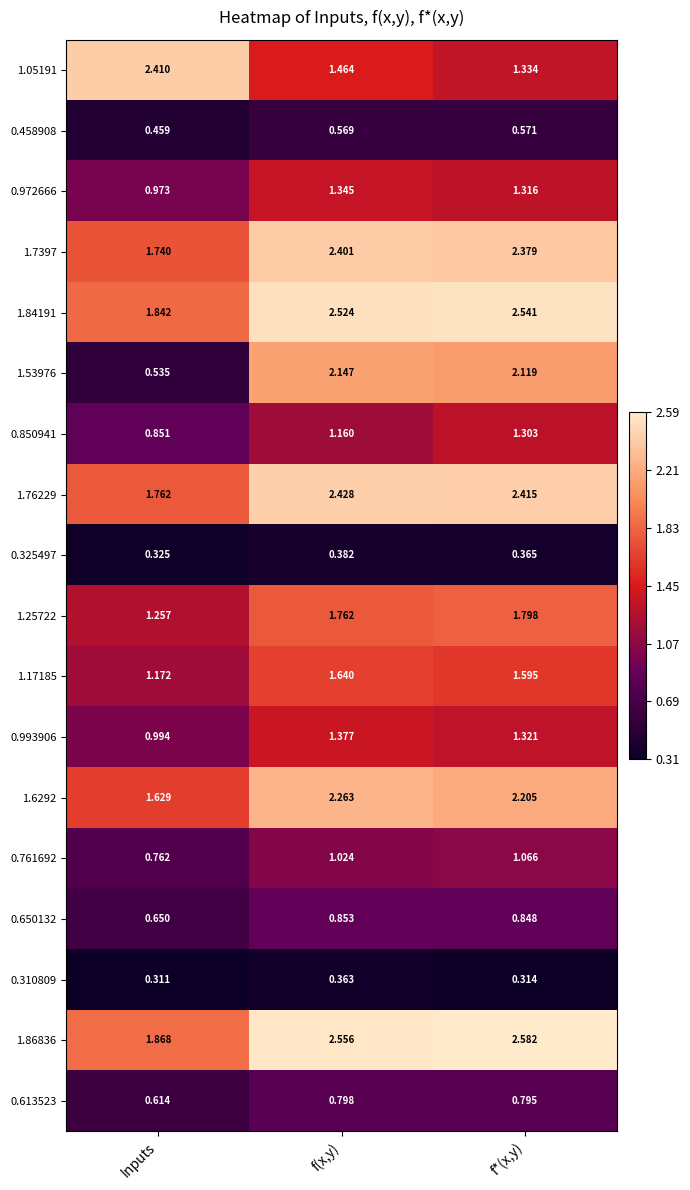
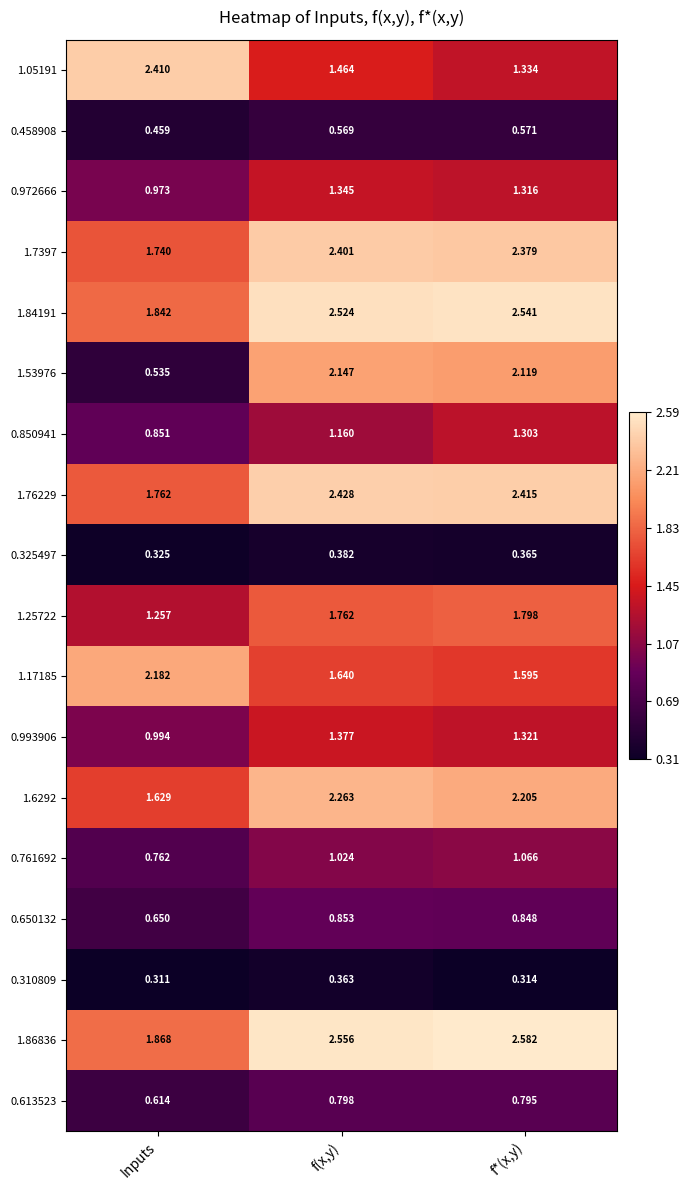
1.17185, Inputs: 1.172 -> 2.182
